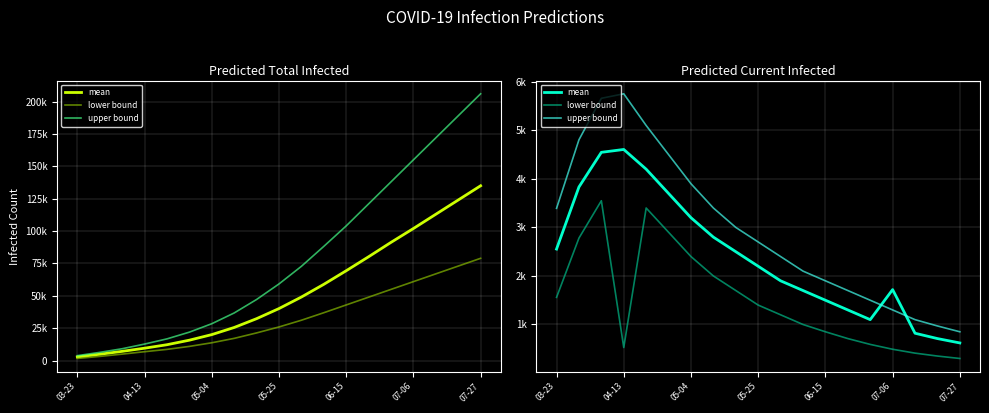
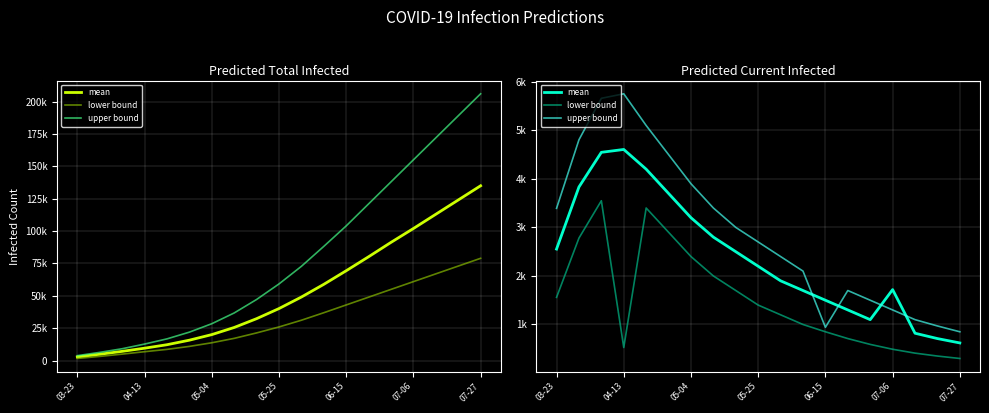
Predicted Current Infected, upper bound, 06-15: 1900 -> 900
